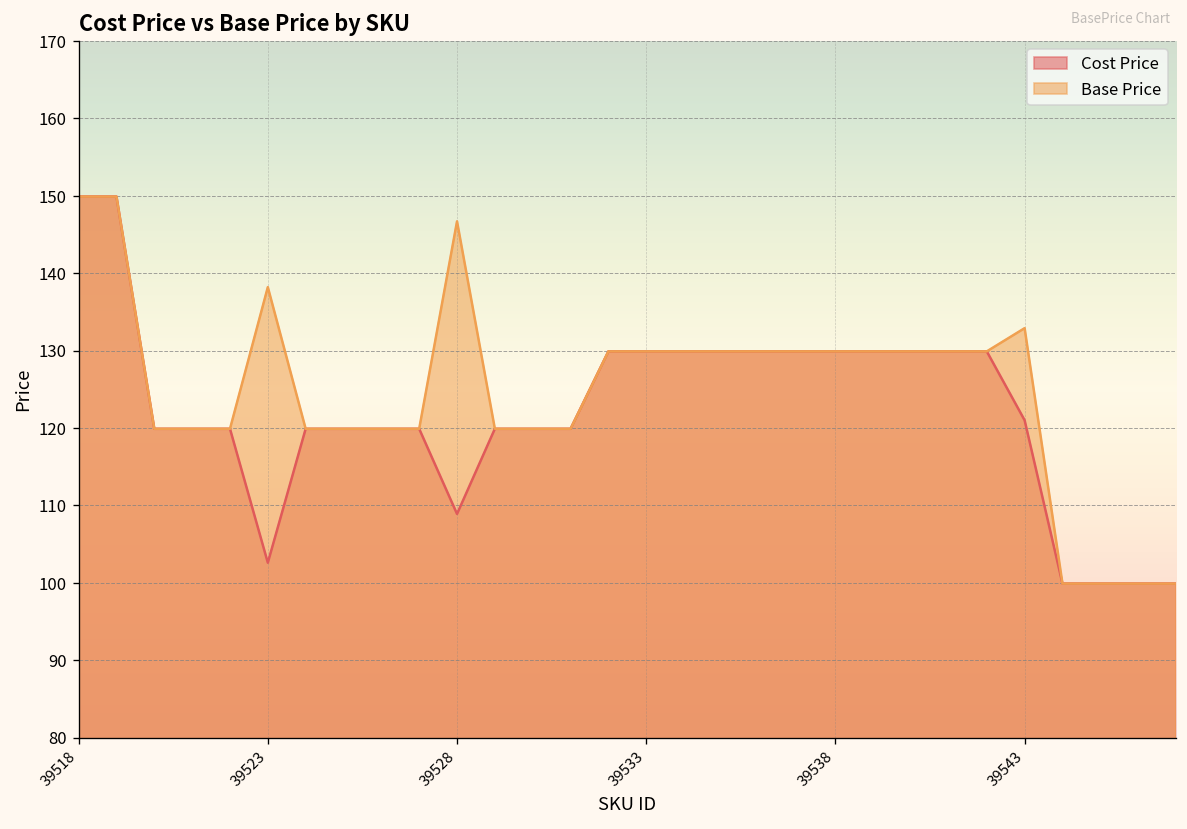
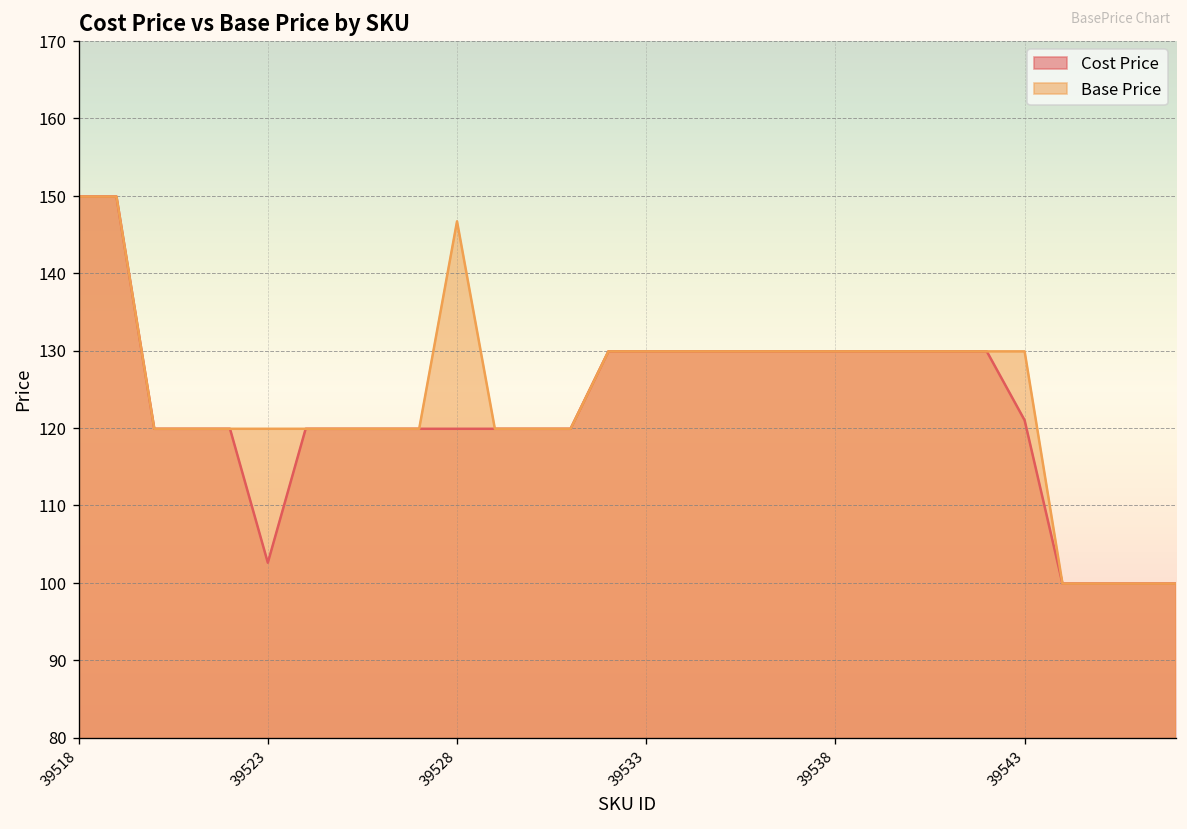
Base Price, 39523: 138 -> 120
Cost Price, 39528: 109 -> 120
Base Price, 39543: 133 -> 130
